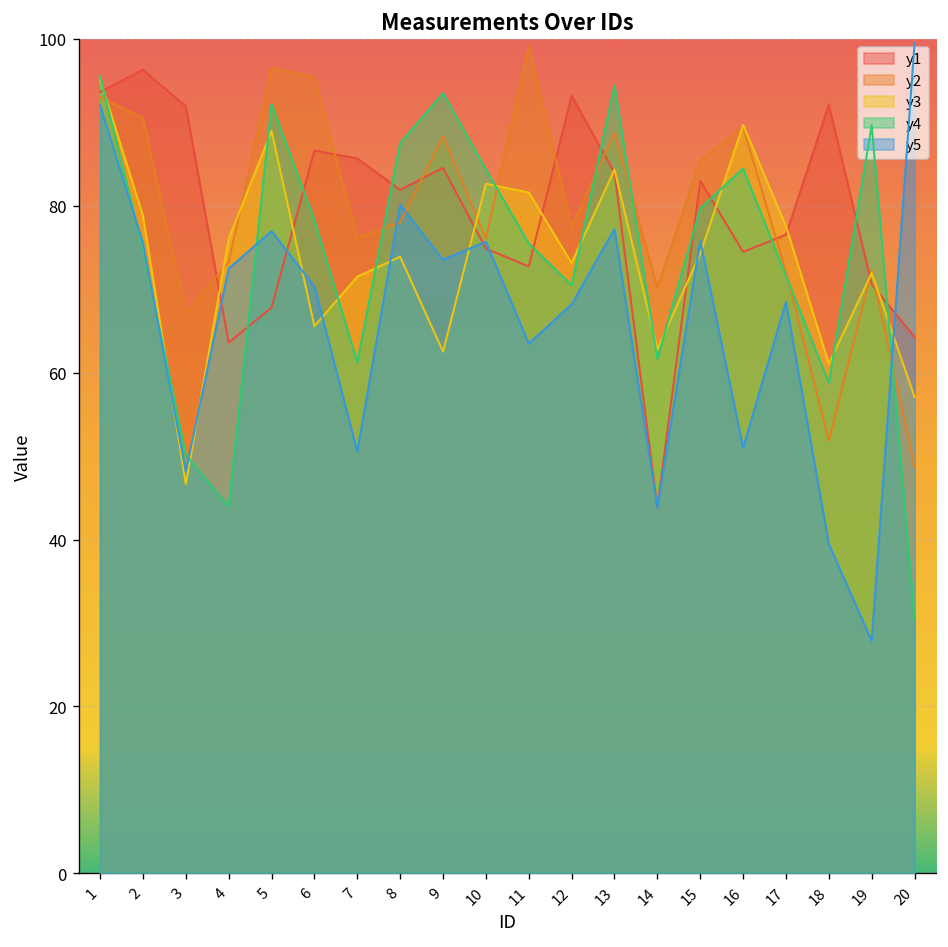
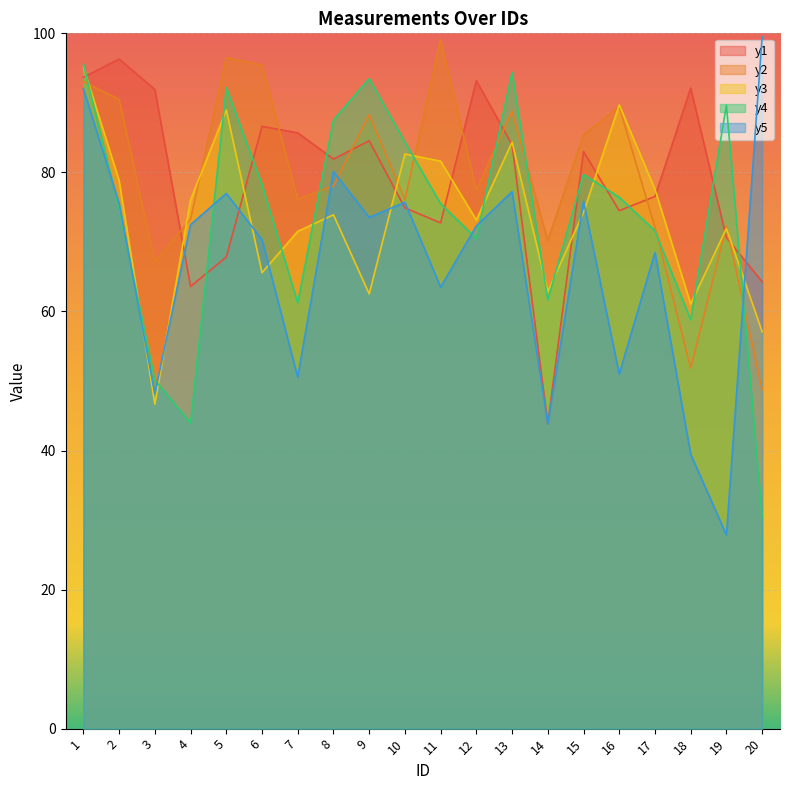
y5, 12: 68 -> 72
y4, 16: 84 -> 76
